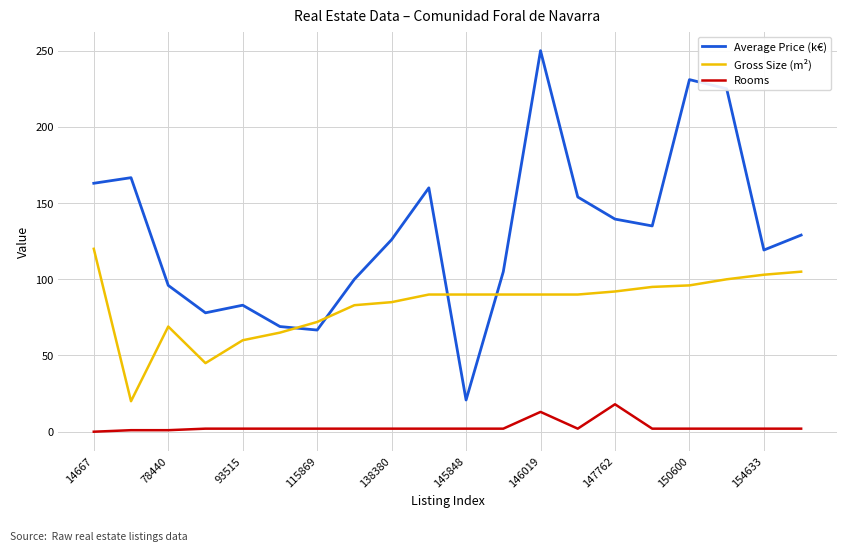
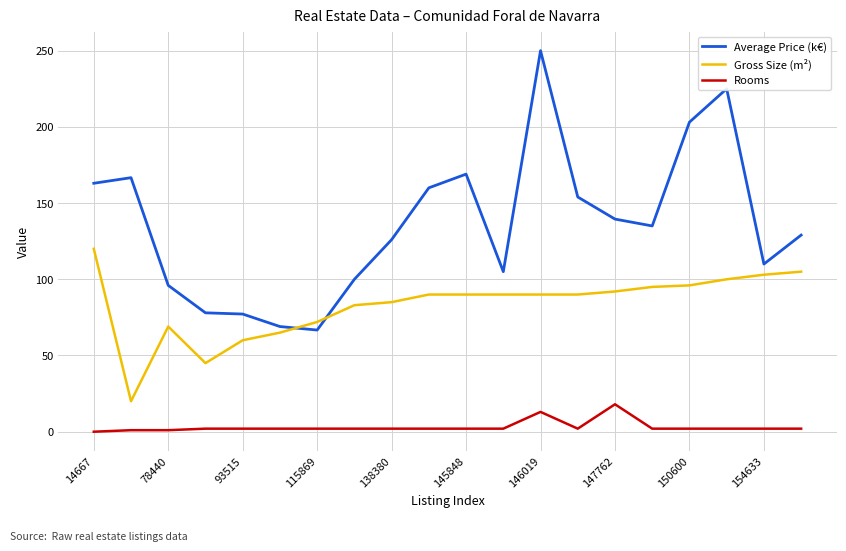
Average Price (k€), 93515: 83 -> 77
Average Price (k€), 145848: 21 -> 169
Average Price (k€), 150600: 231 -> 203
Average Price (k€), 154633: 119 -> 110
